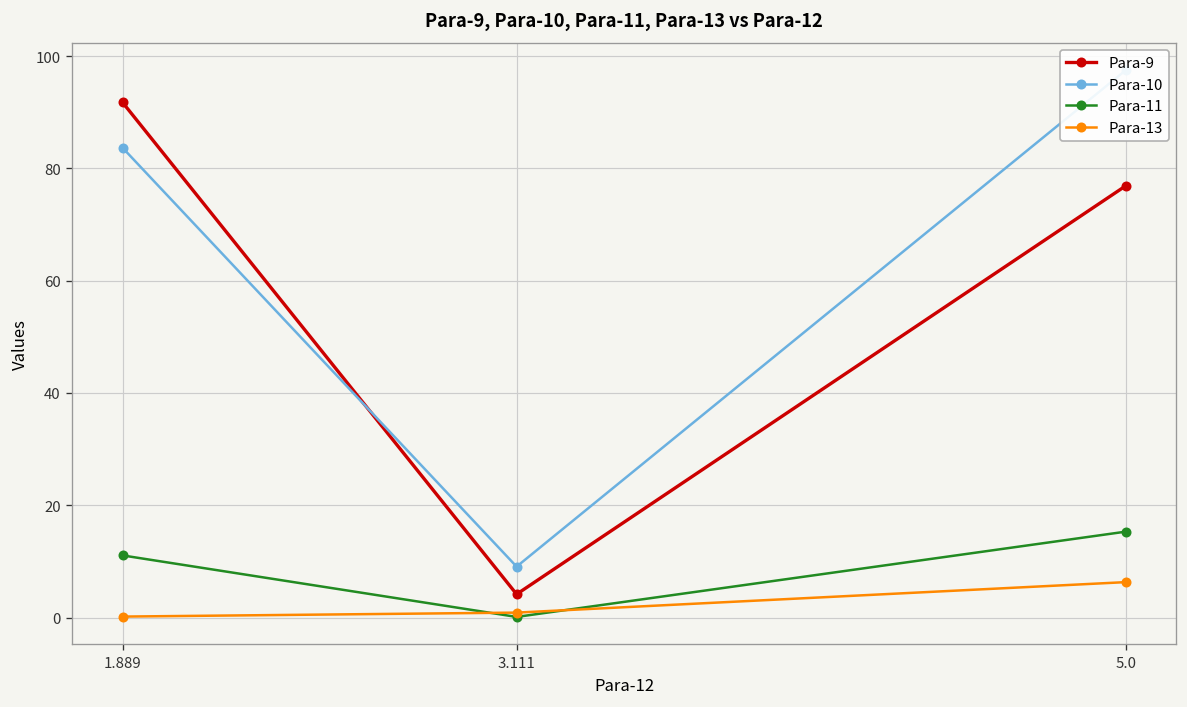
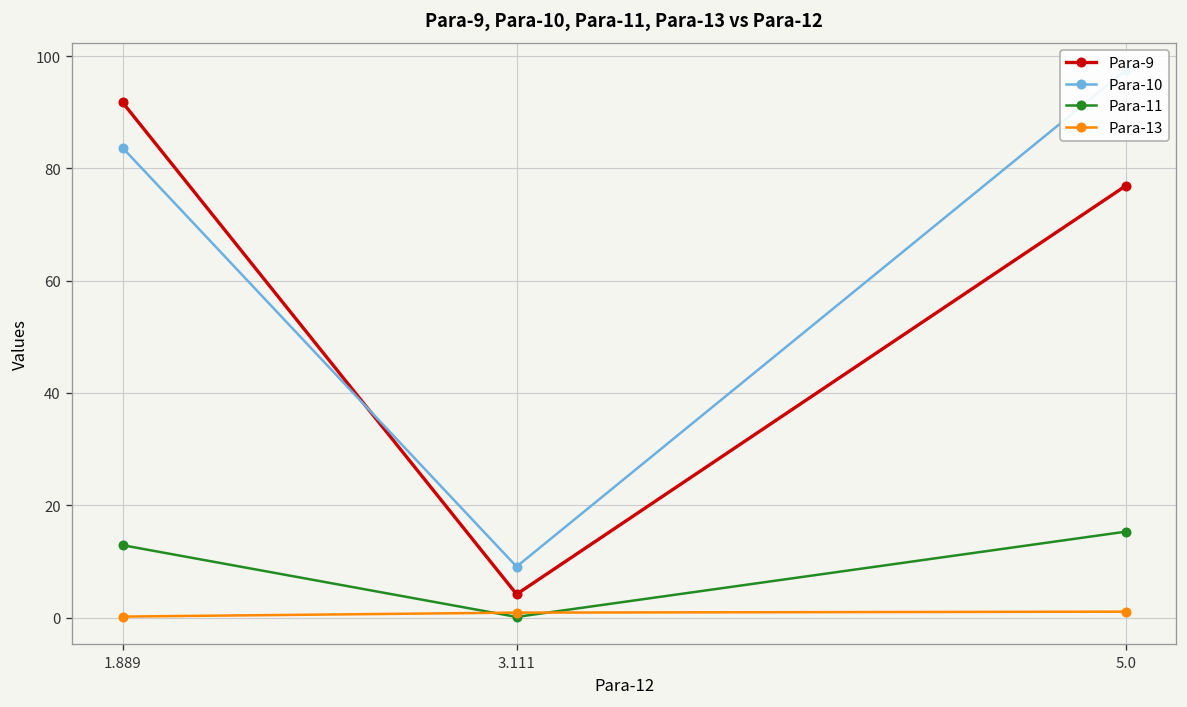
Para-11, 1.889: 11 -> 13
Para-13, 5.0: 6 -> 1
